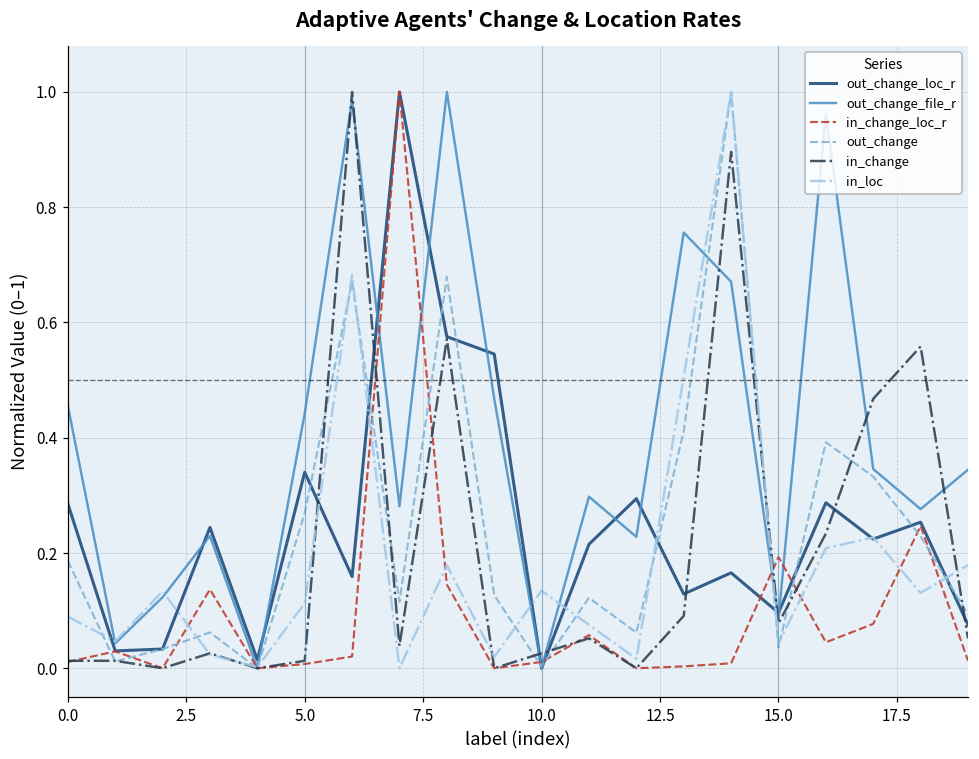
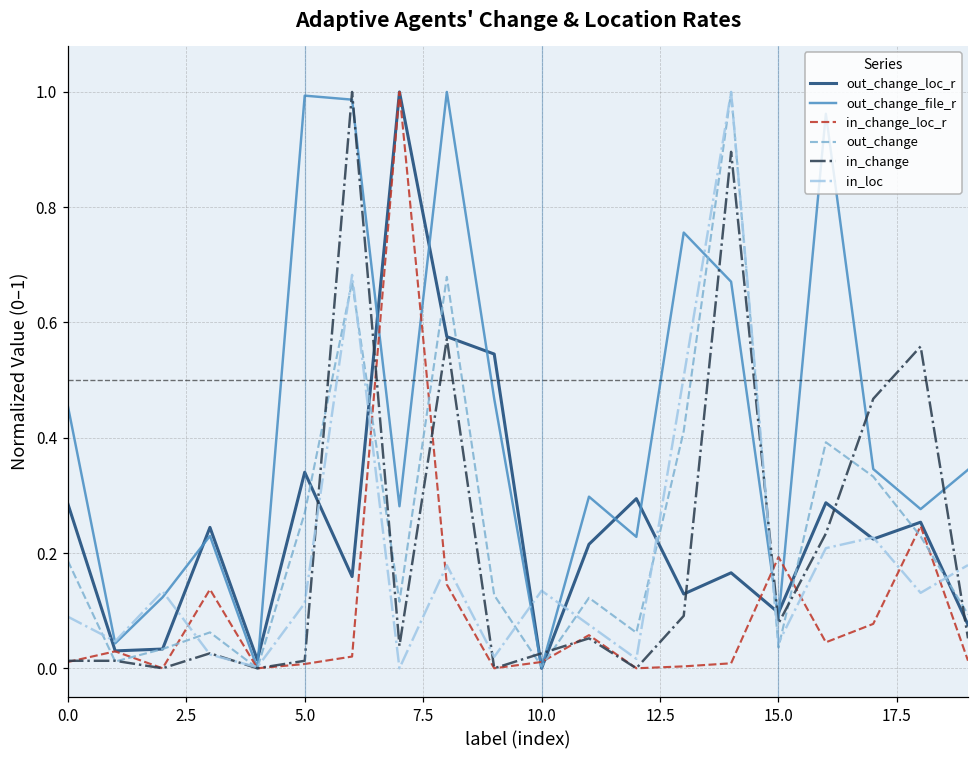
out_change_file_r, 5.0: 0.44 -> 0.99
